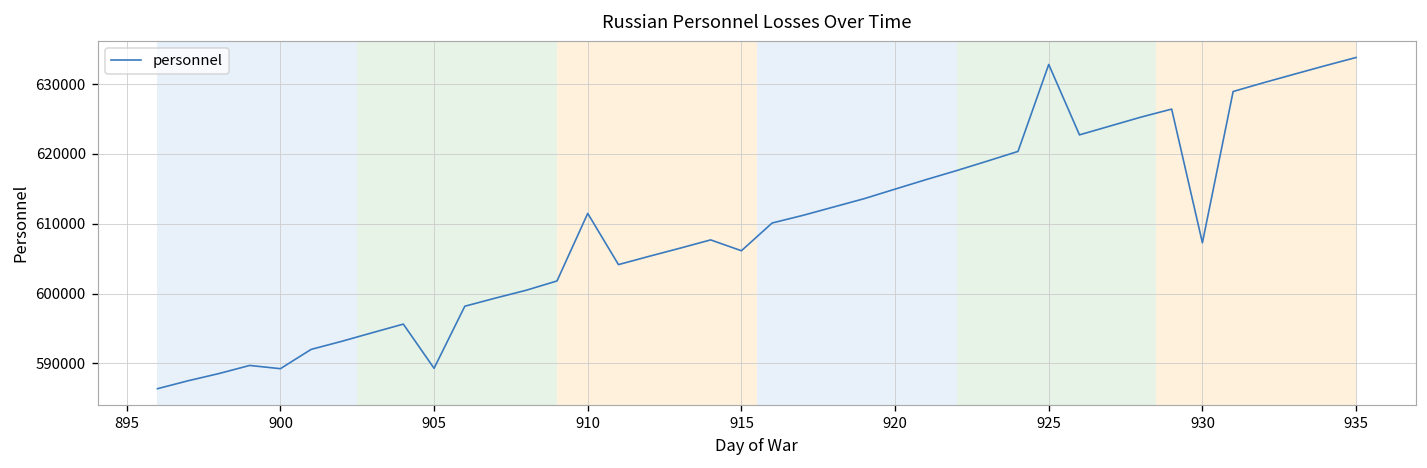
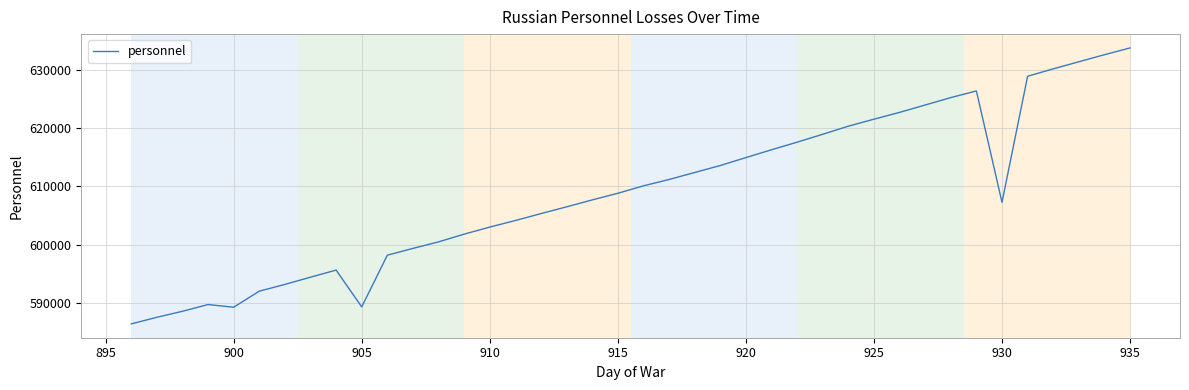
910: 611000 -> 603000
915: 606000 -> 609000
925: 633000 -> 622000
